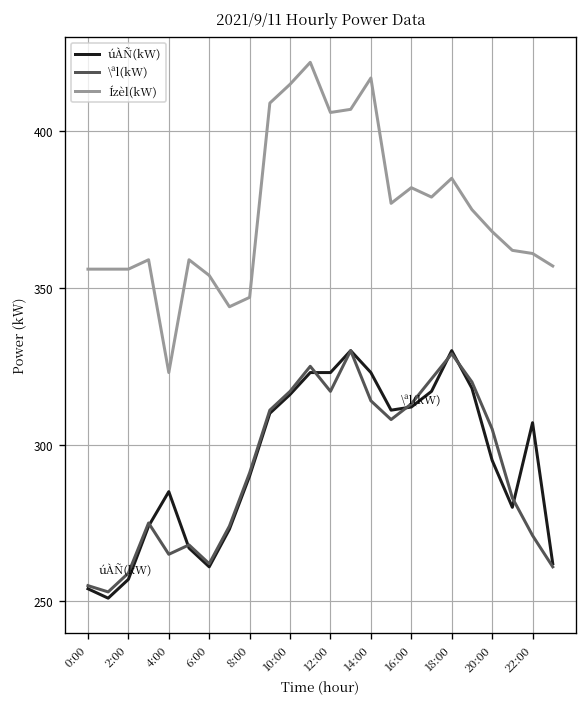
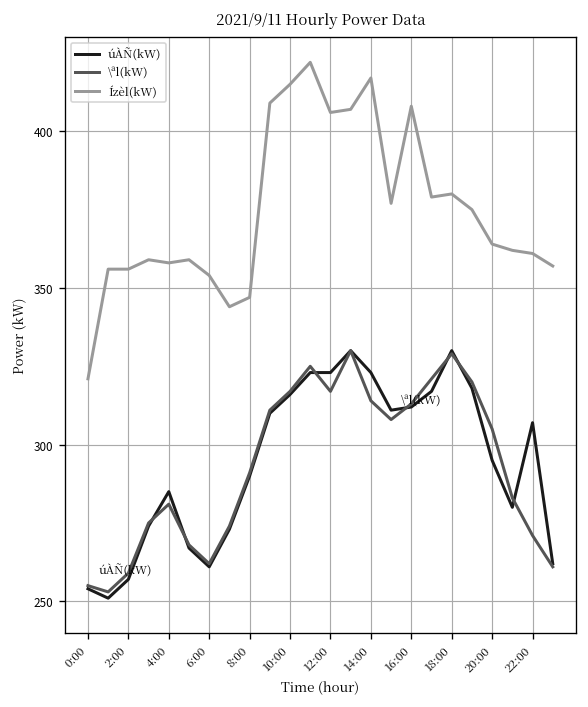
Ízèl(kW), 0:00: 356 -> 321
\ªl(kW), 4:00: 265 -> 281
Ízèl(kW), 4:00: 323 -> 358
Ízèl(kW), 16:00: 382 -> 408
Ízèl(kW), 18:00: 385 -> 380
Ízèl(kW), 20:00: 368 -> 364
